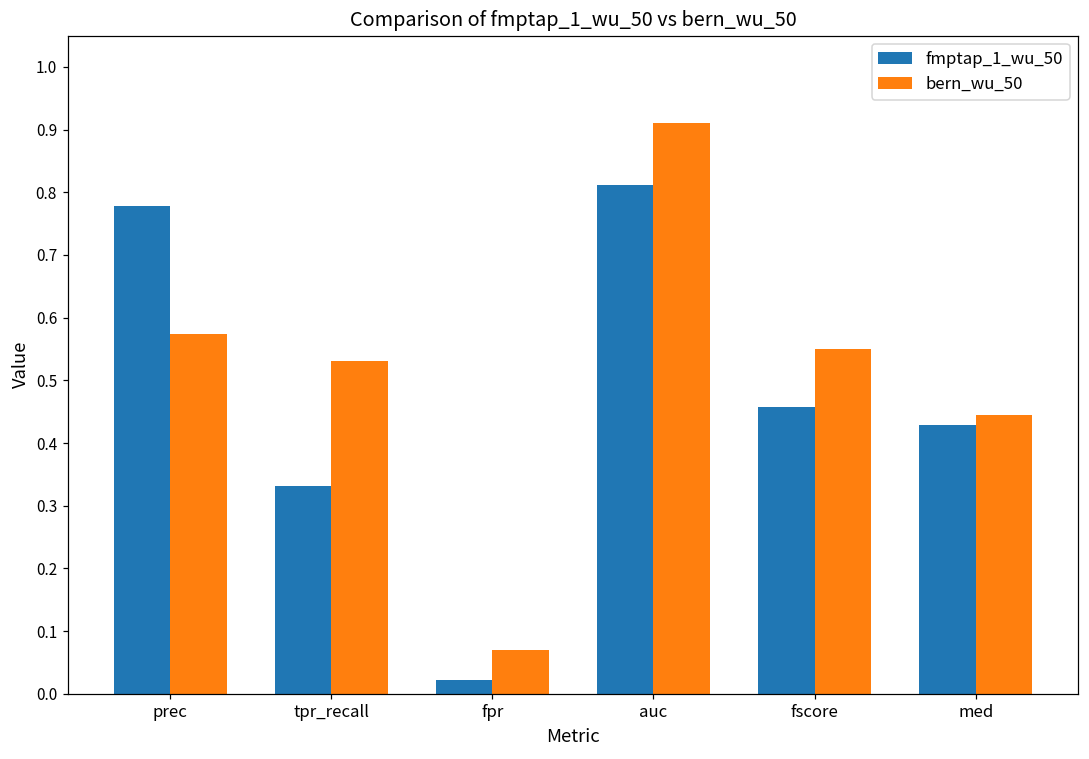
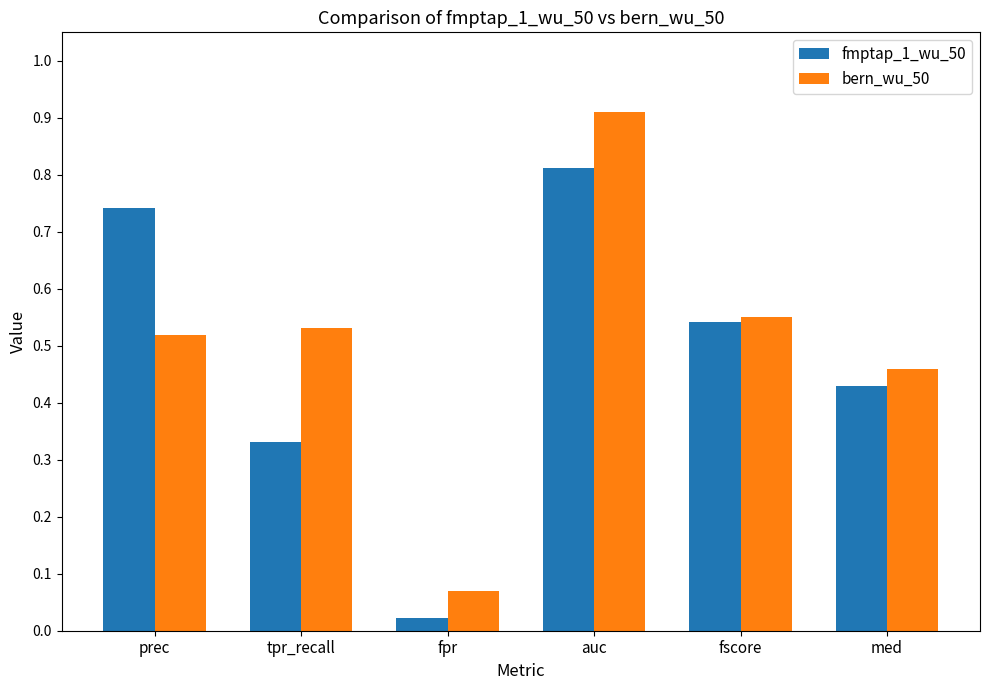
fmptap_1_wu_50, prec: 0.78 -> 0.74
bern_wu_50, prec: 0.57 -> 0.52
fmptap_1_wu_50, fscore: 0.46 -> 0.54
bern_wu_50, med: 0.44 -> 0.46
